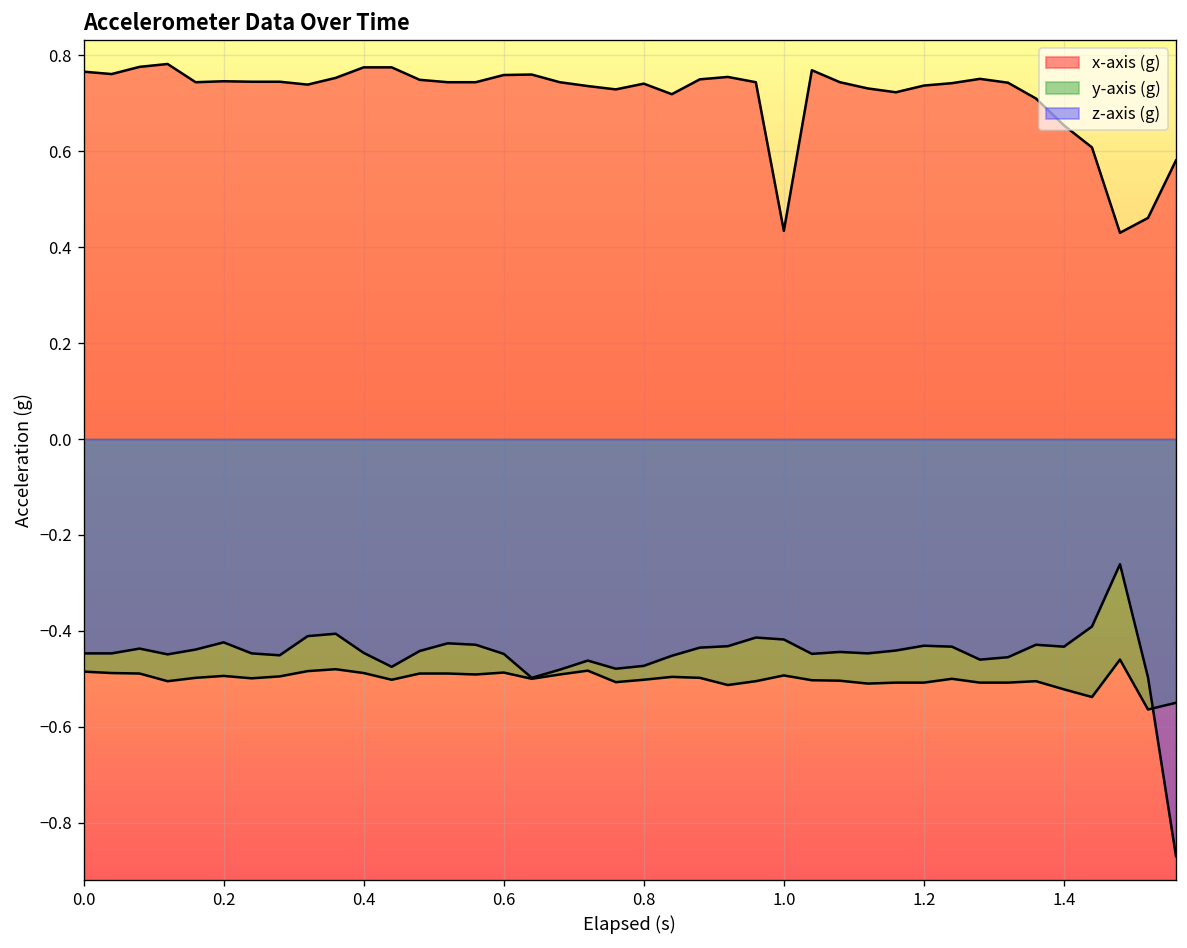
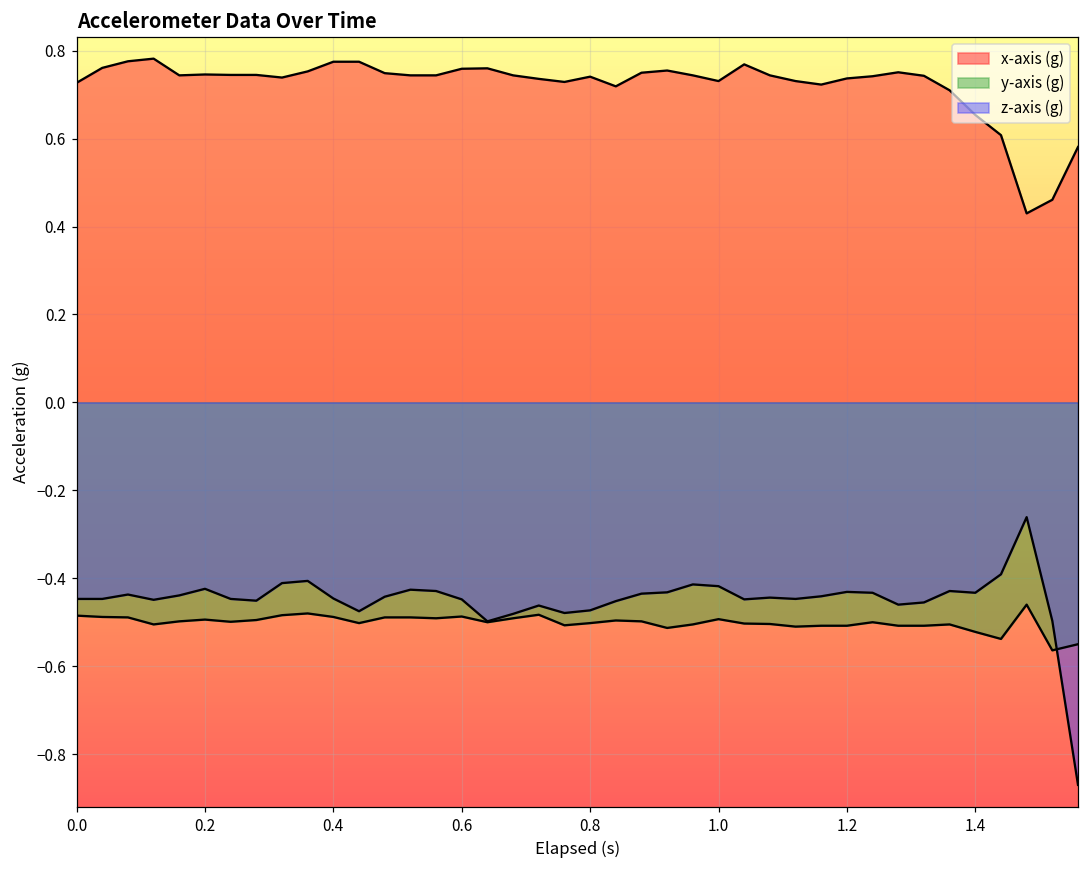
x-axis (g), 0.0: 0.77 -> 0.73
x-axis (g), 1.0: 0.43 -> 0.73
